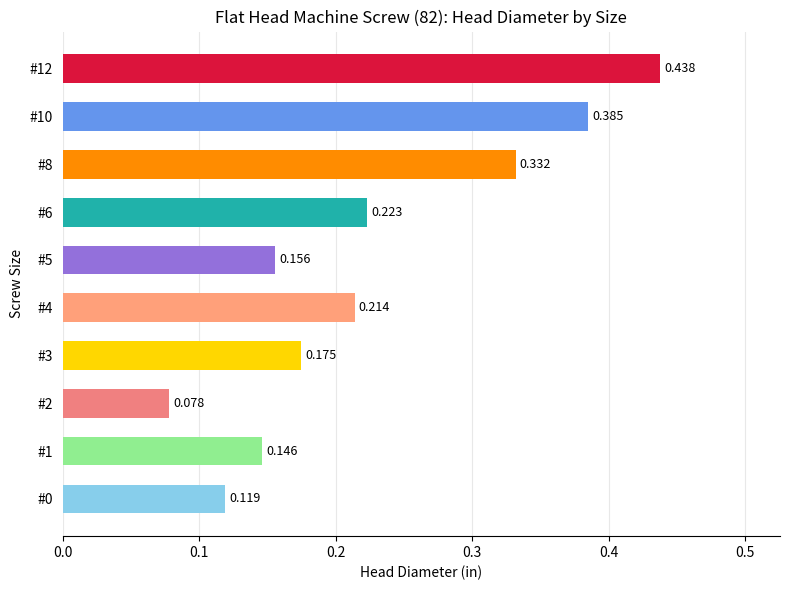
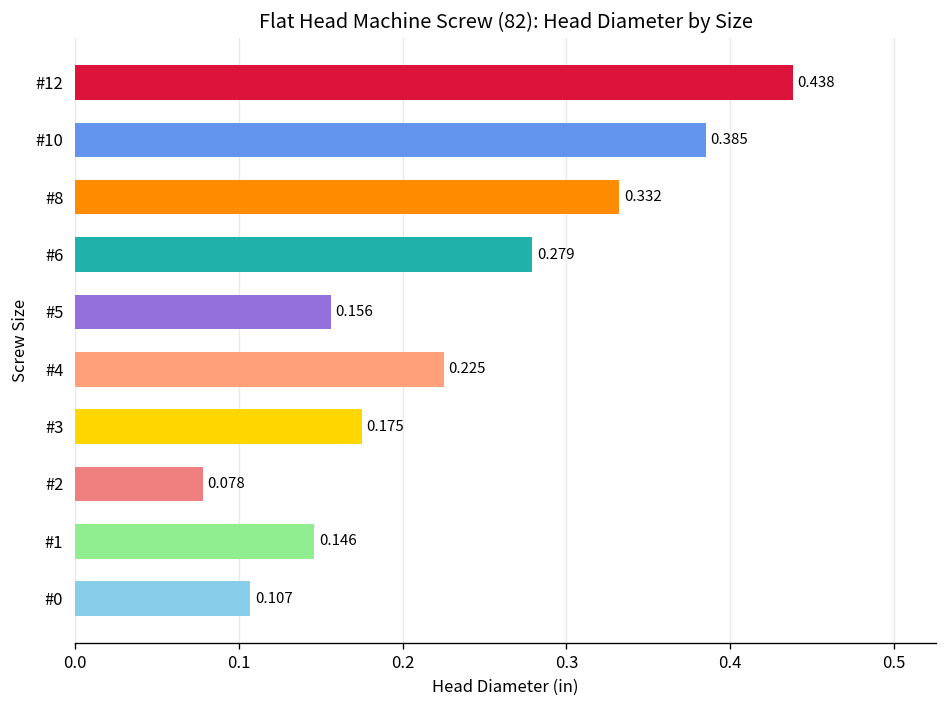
#6: 0.223 -> 0.279
#4: 0.214 -> 0.225
#0: 0.119 -> 0.107
